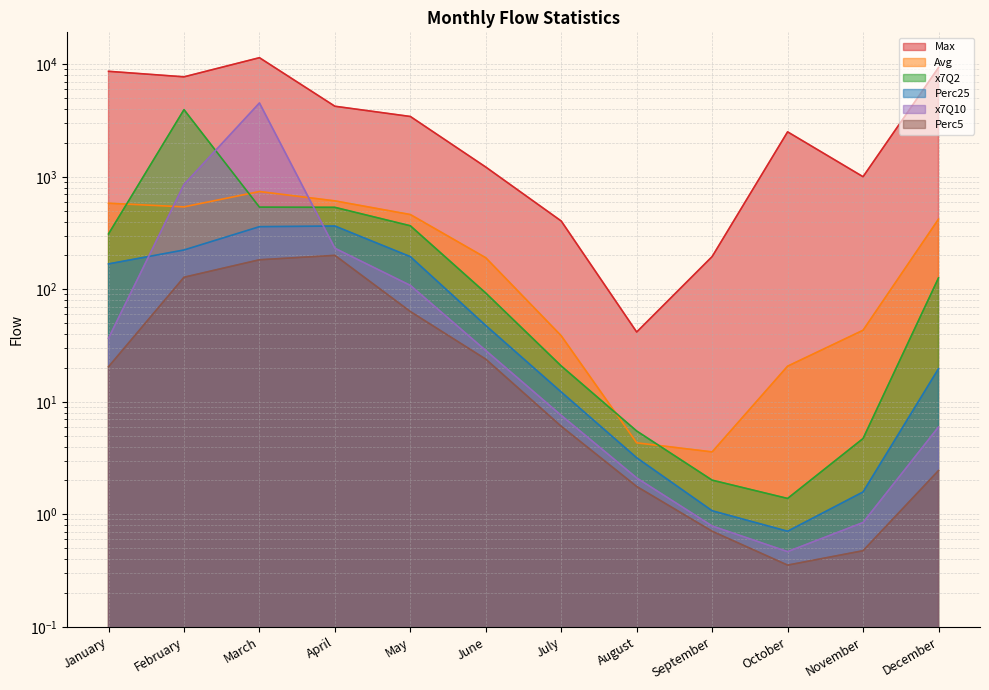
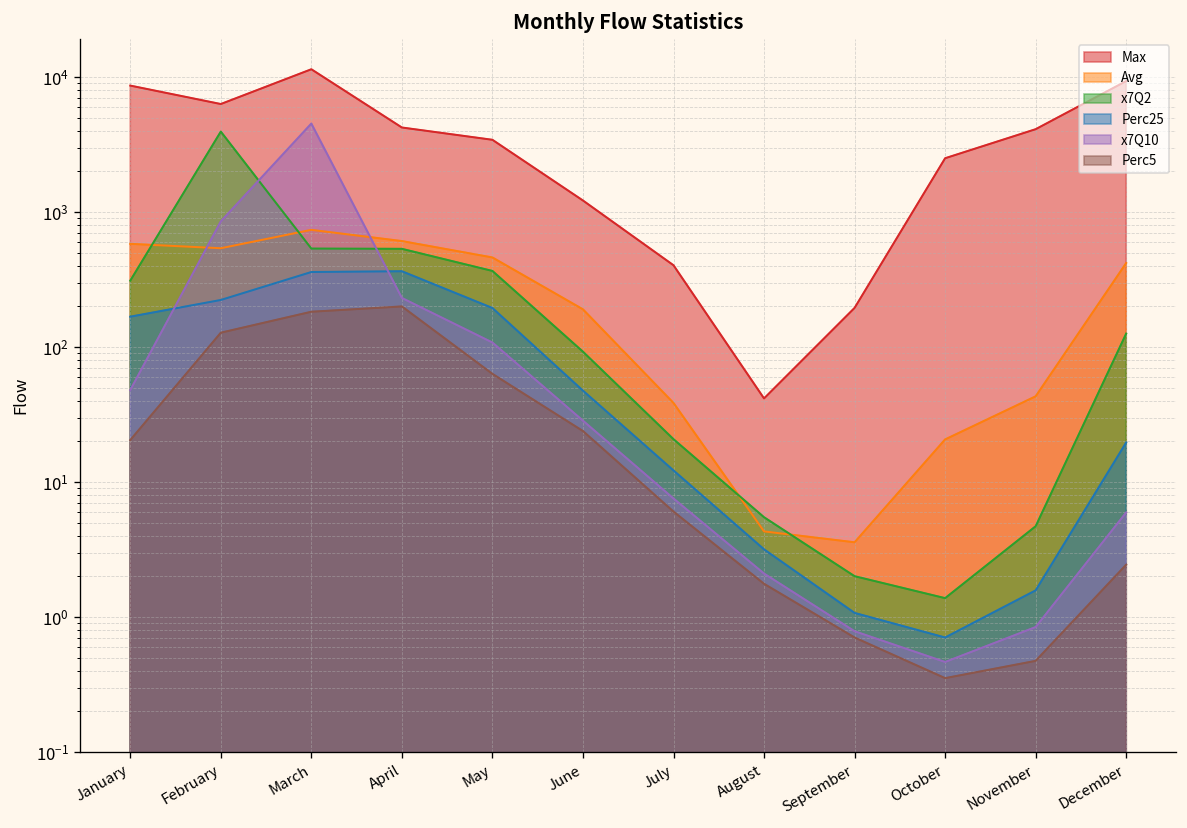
x7Q10, January: 37 -> 48
Max, February: 8000 -> 6000
Max, November: 1000 -> 4100
